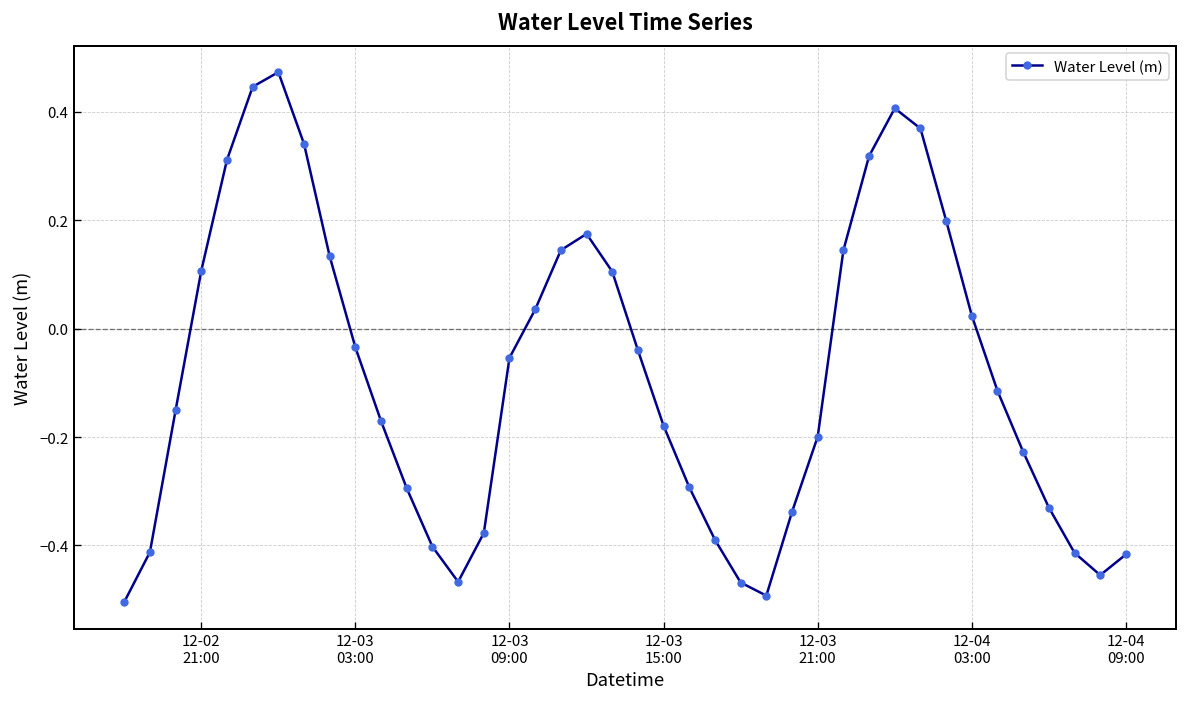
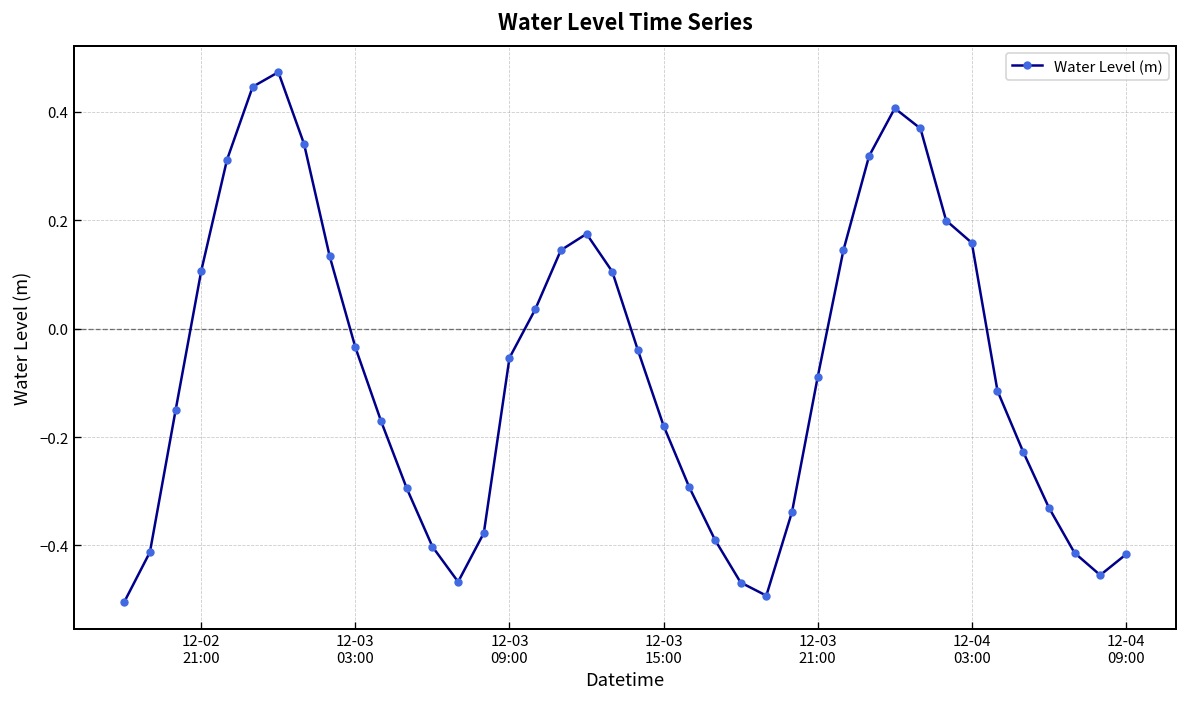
12-03 21:00: -0.20 -> -0.09
12-04 03:00: 0.02 -> 0.16
